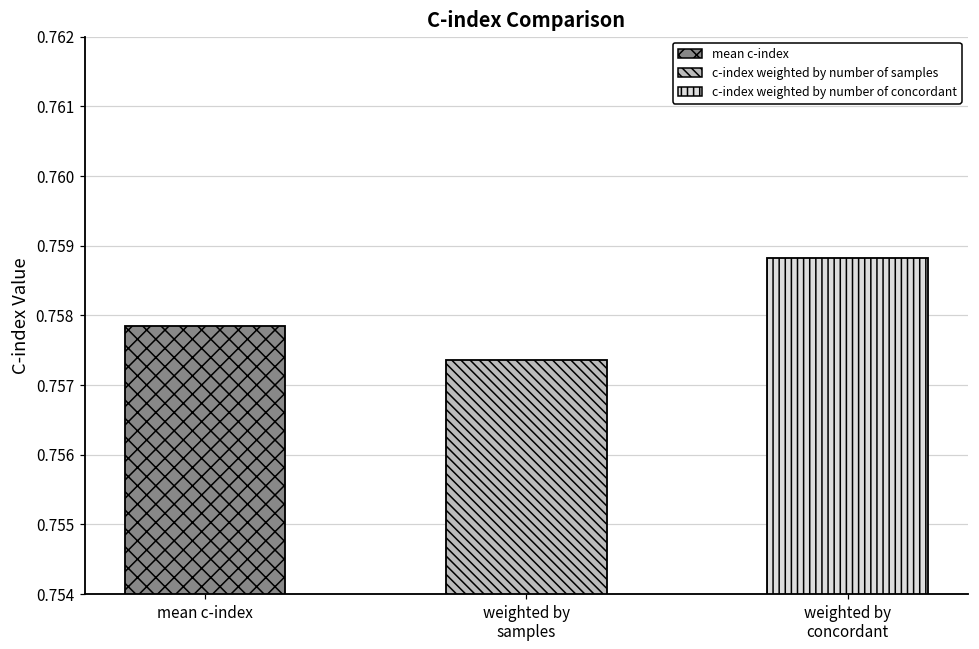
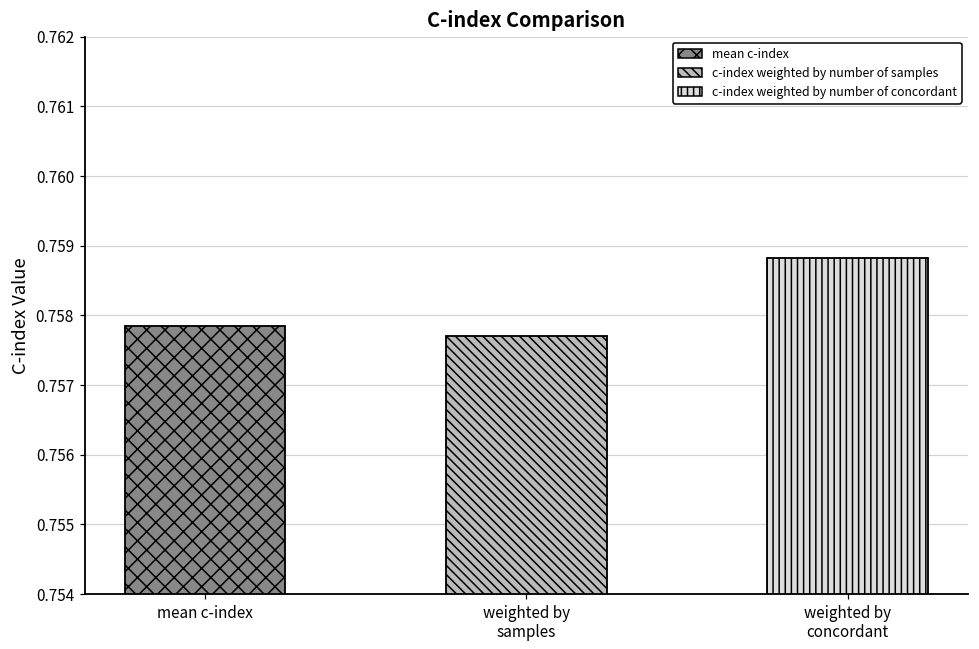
weighted by samples: 0.7574 -> 0.7577
